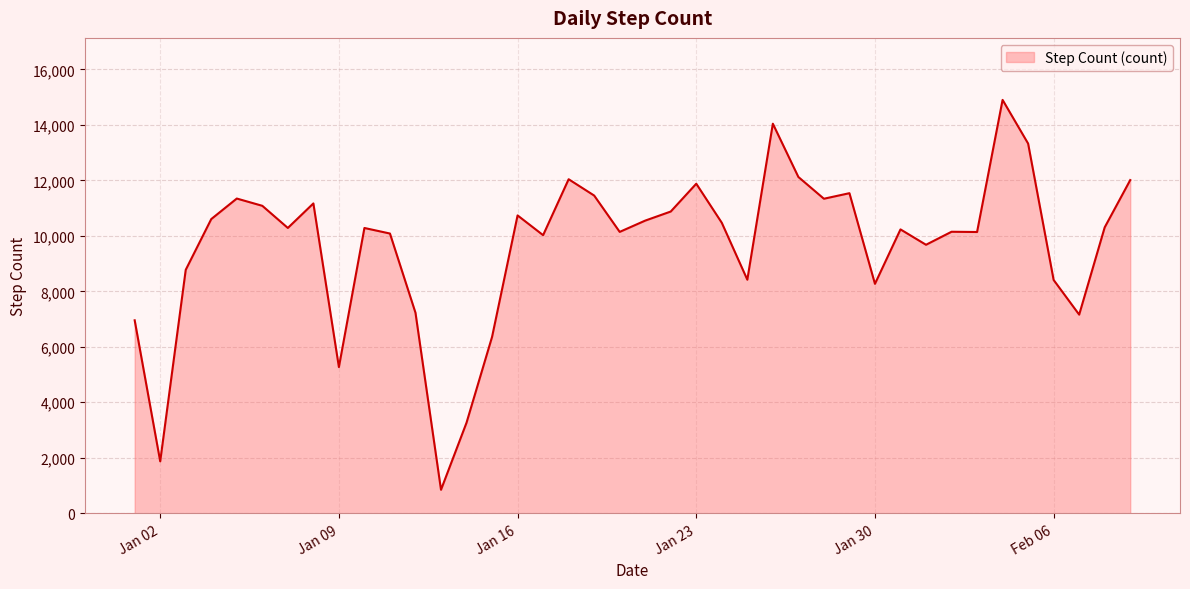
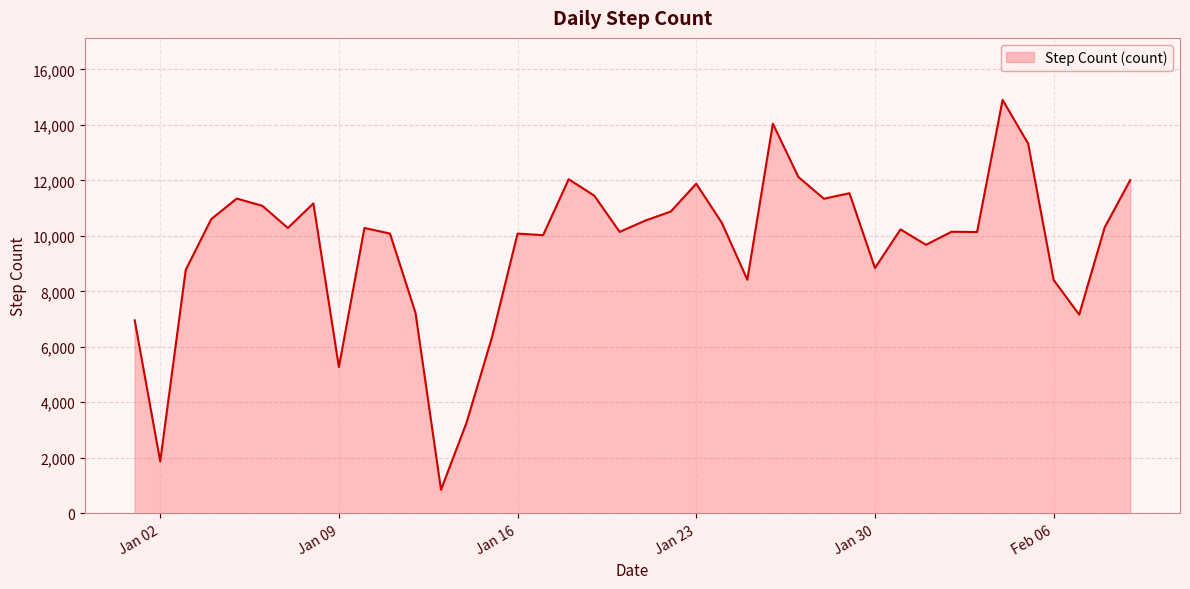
Jan 16: 10,700 -> 10,100
Jan 30: 8,300 -> 8,800
